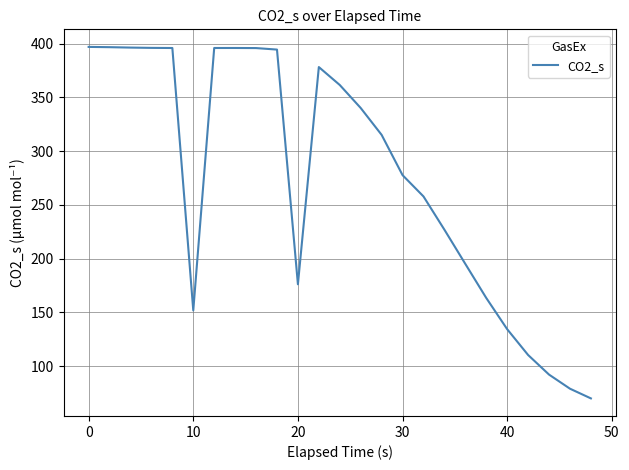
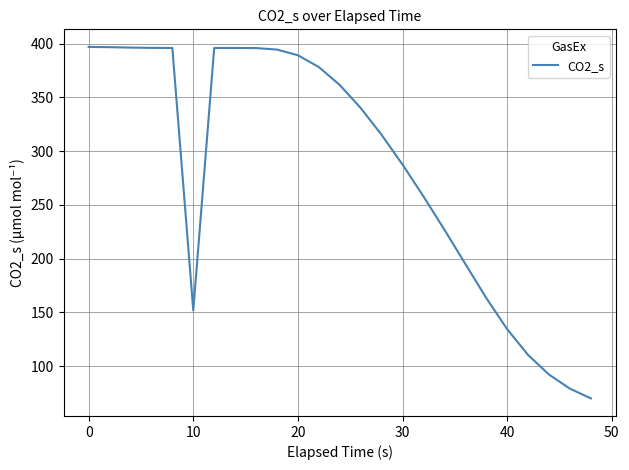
20: 176 -> 389
30: 278 -> 287
